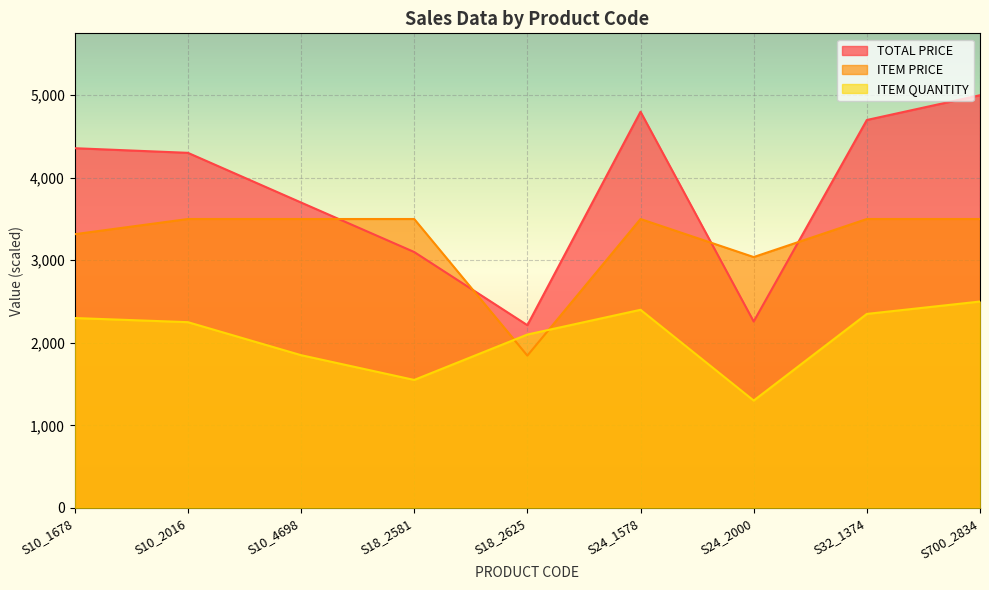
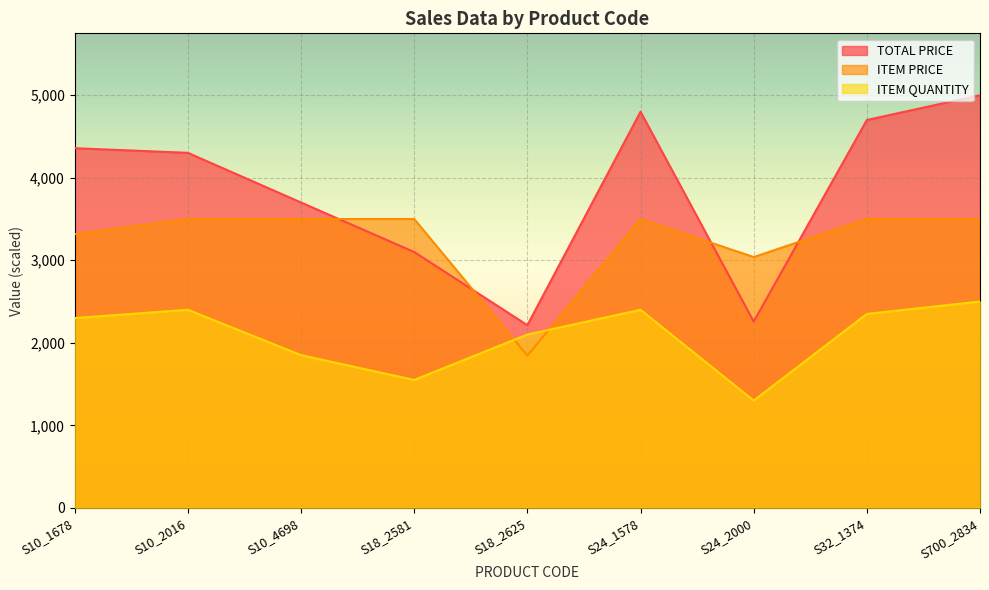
ITEM QUANTITY, S10_2016: 2,300 -> 2,400
